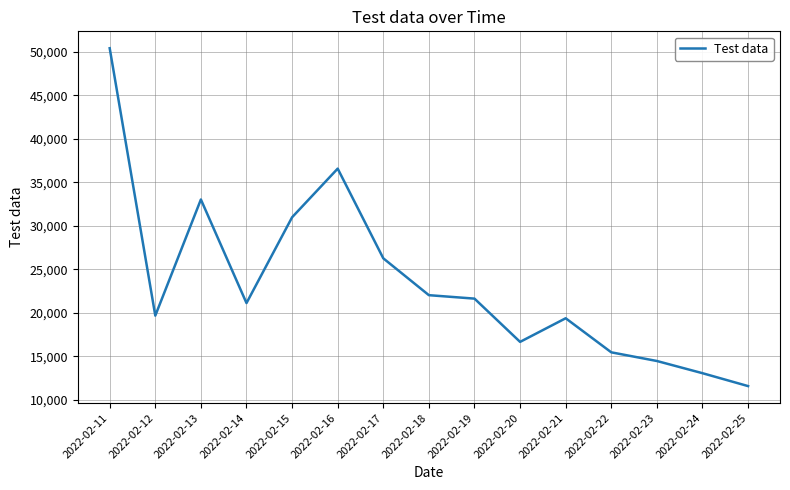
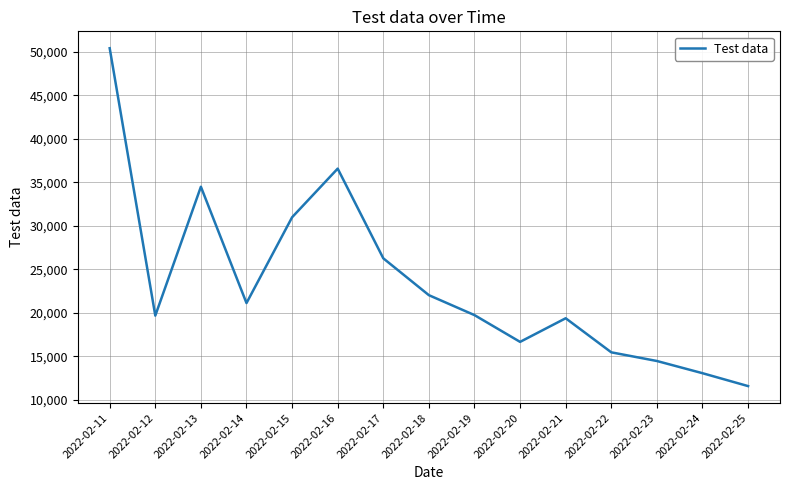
2022-02-13: 33,000 -> 34,000
2022-02-19: 22,000 -> 20,000
